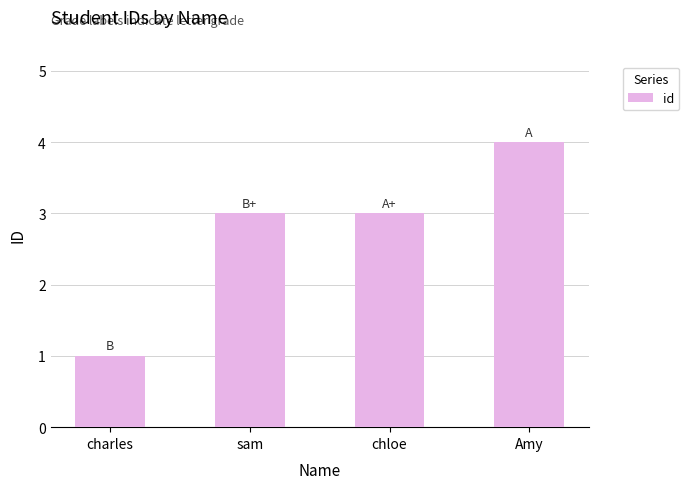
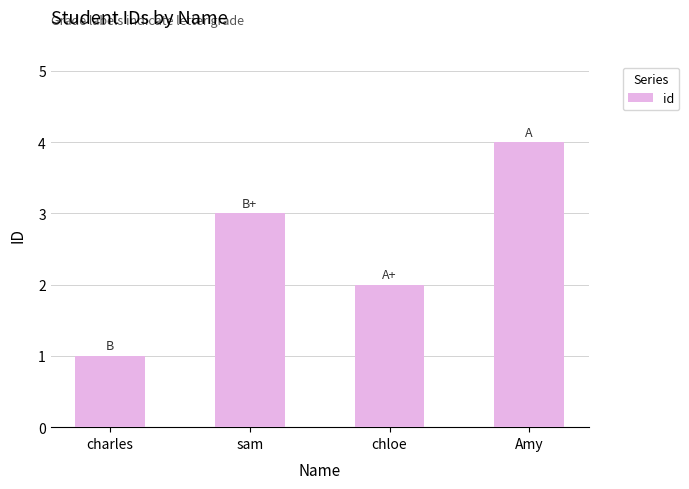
chloe: 3 -> 2
